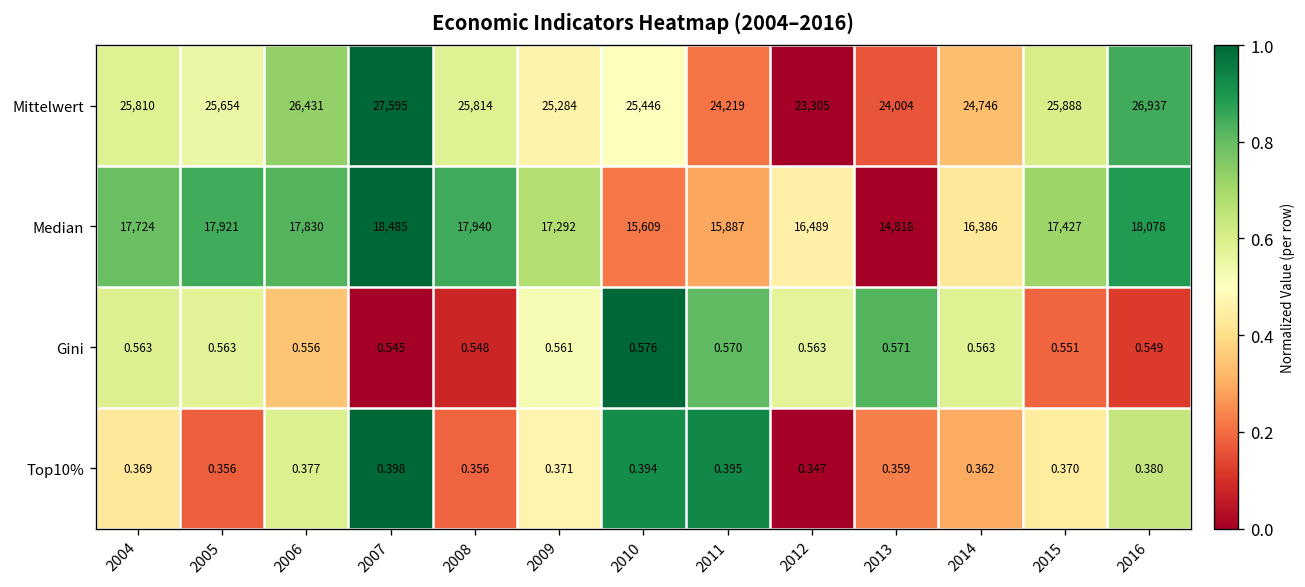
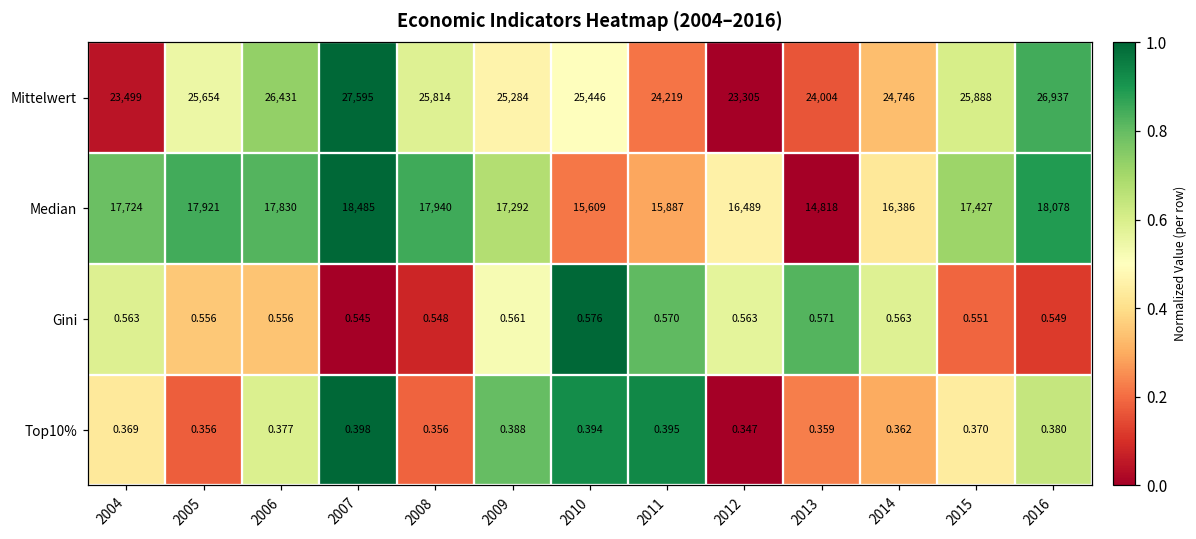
Mittelwert, 2004: 25,810 -> 23,499
Gini, 2005: 0.563 -> 0.556
Top10%, 2009: 0.371 -> 0.388
